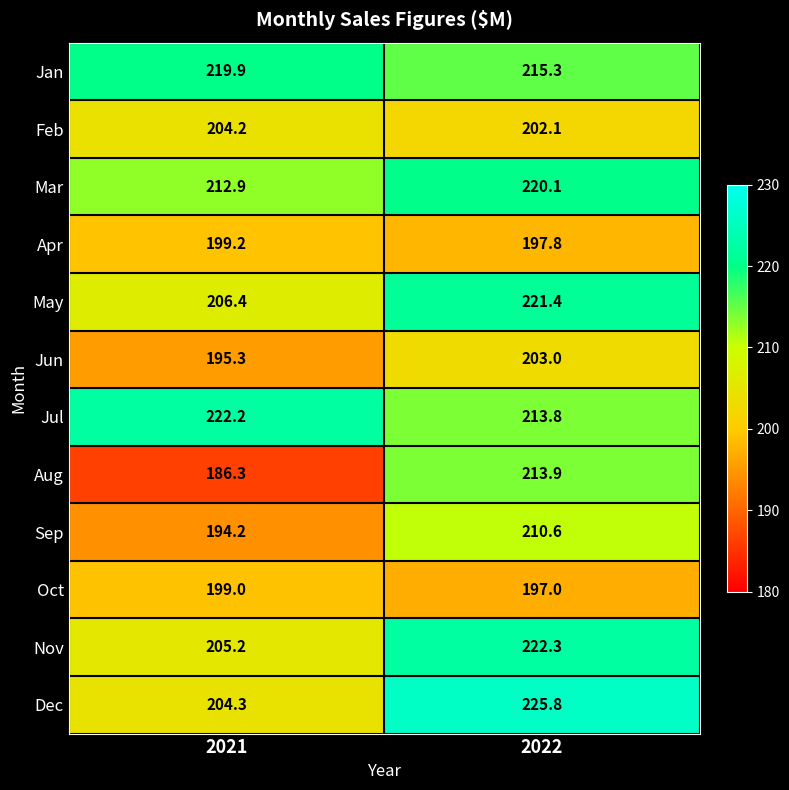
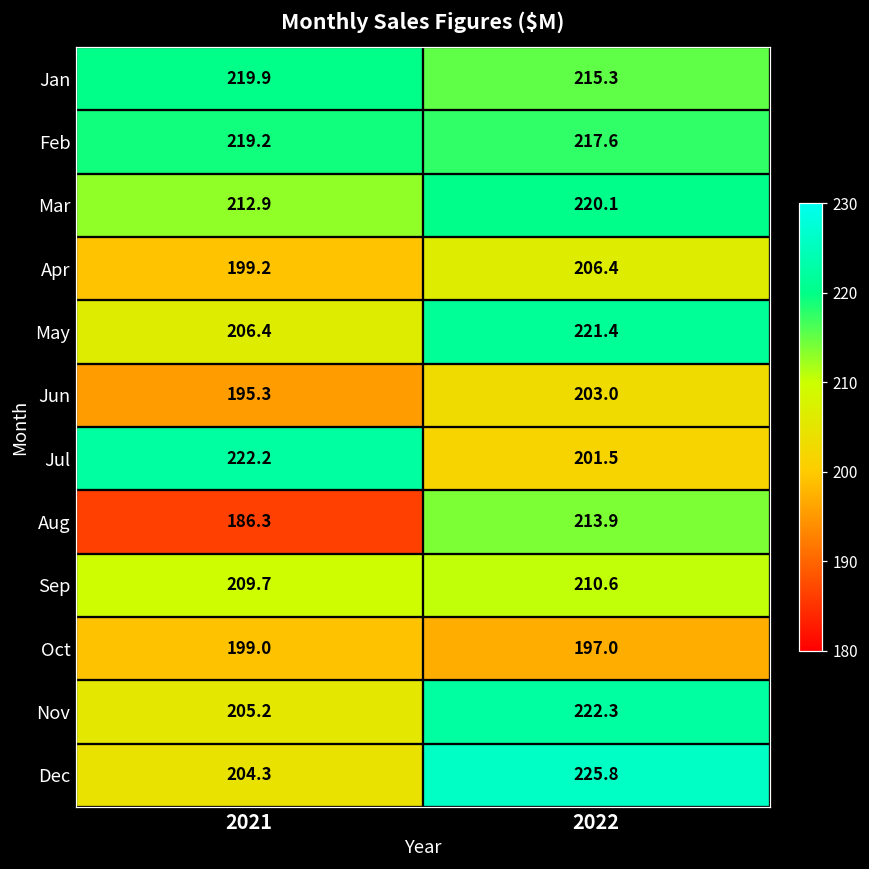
Feb, 2021: 204.2 -> 219.2
Feb, 2022: 202.1 -> 217.6
Apr, 2022: 197.8 -> 206.4
Jul, 2022: 213.8 -> 201.5
Sep, 2021: 194.2 -> 209.7
